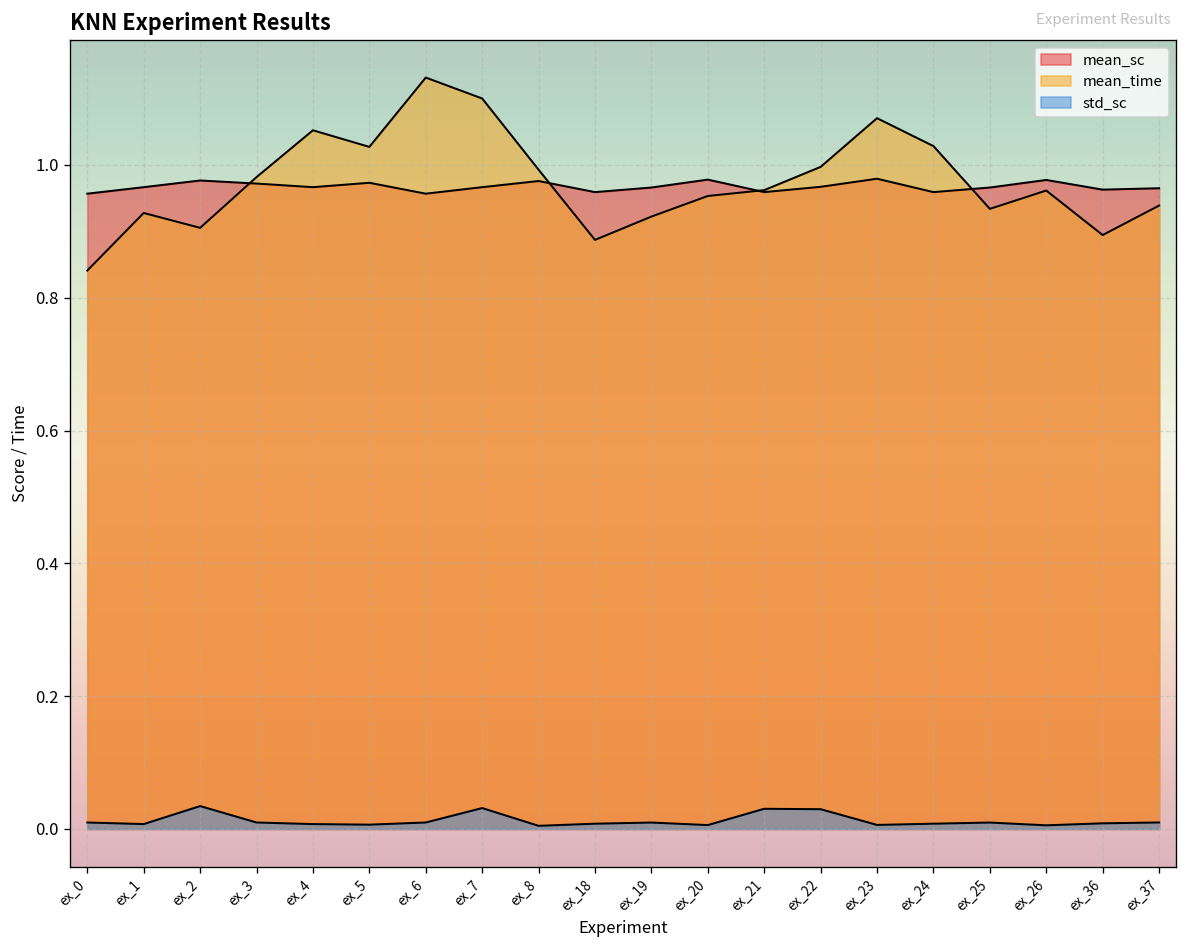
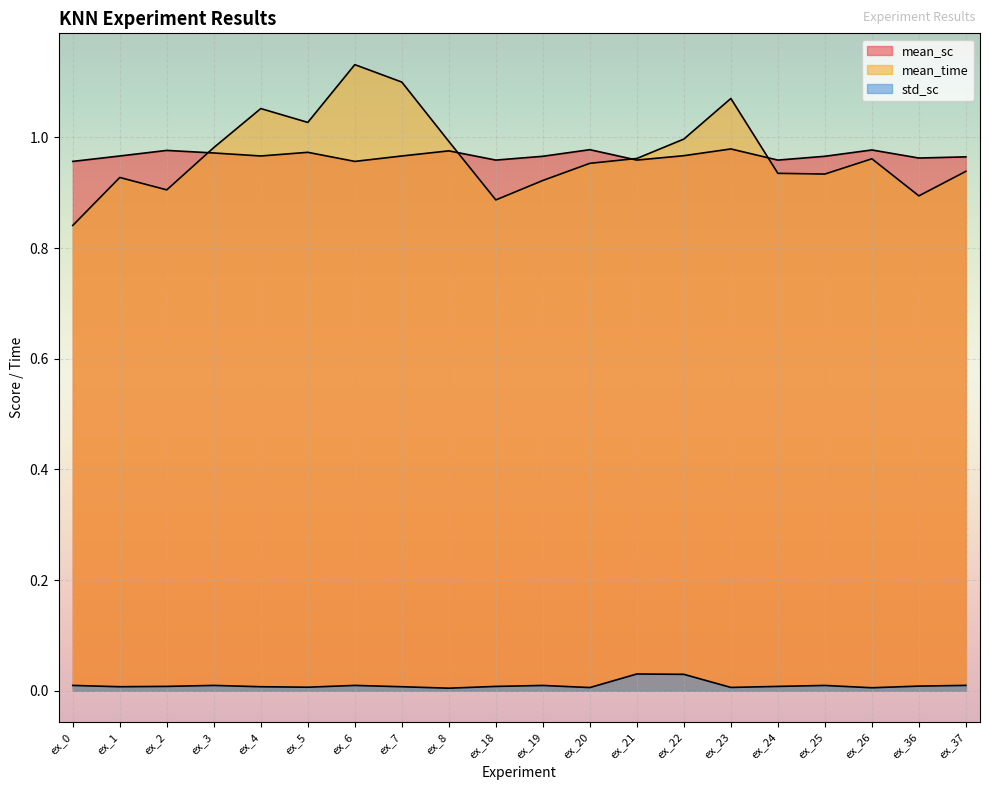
std_sc, ex_2: 0.03 -> 0.01
std_sc, ex_7: 0.03 -> 0.01
mean_time, ex_24: 1.03 -> 0.94
